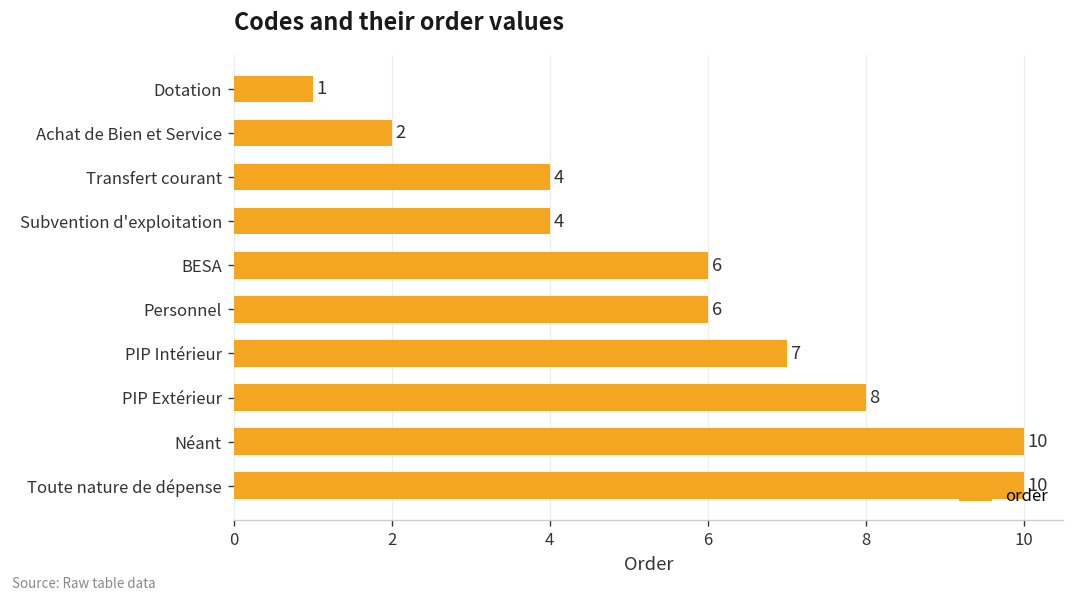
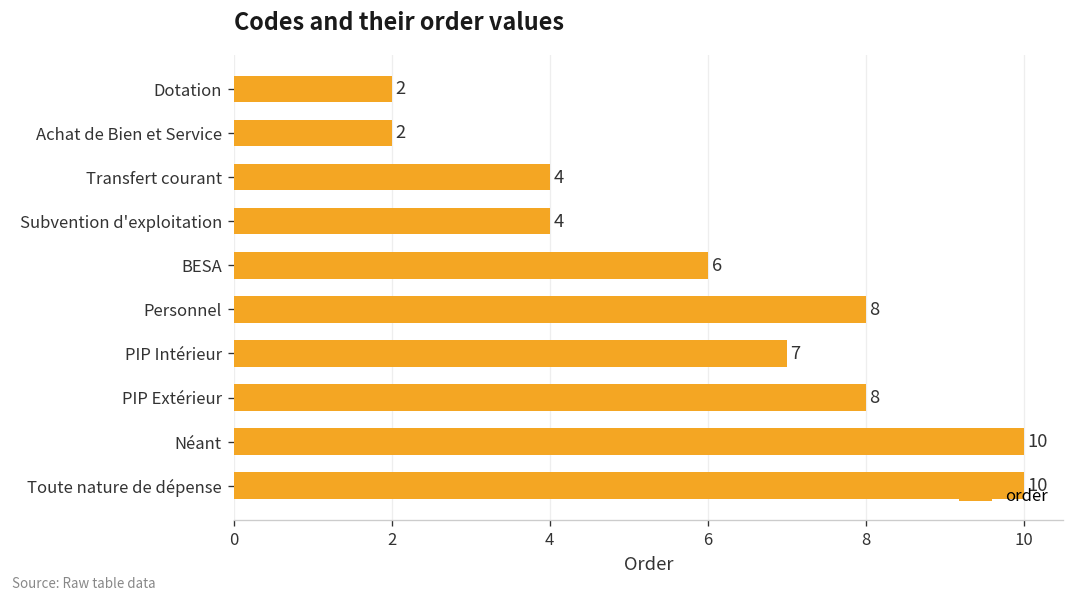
Dotation: 1 -> 2
Personnel: 6 -> 8
